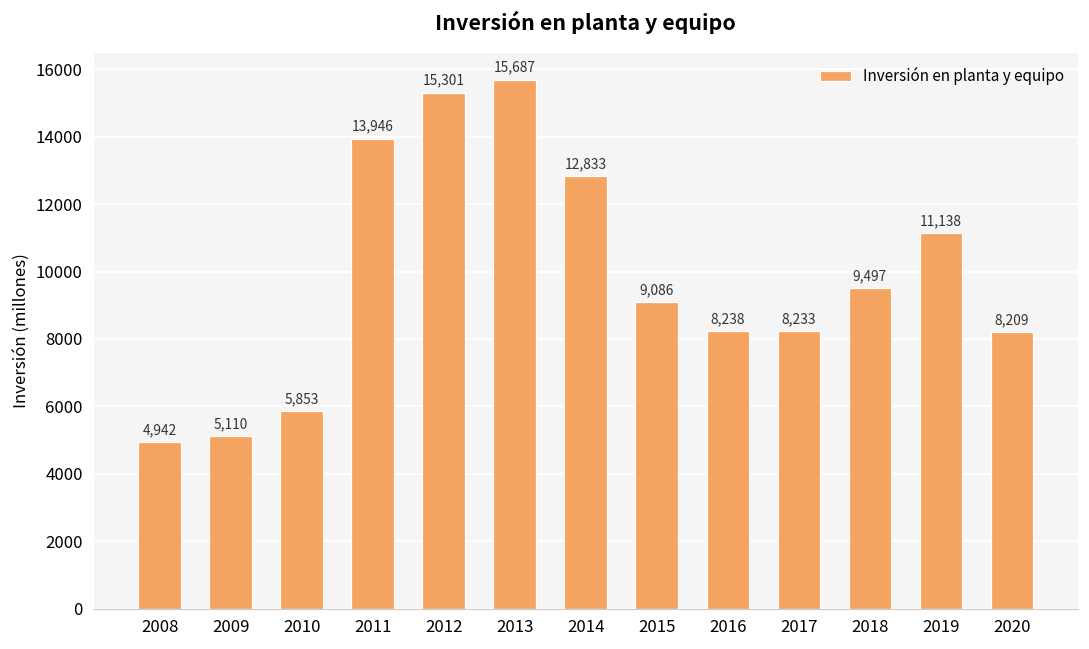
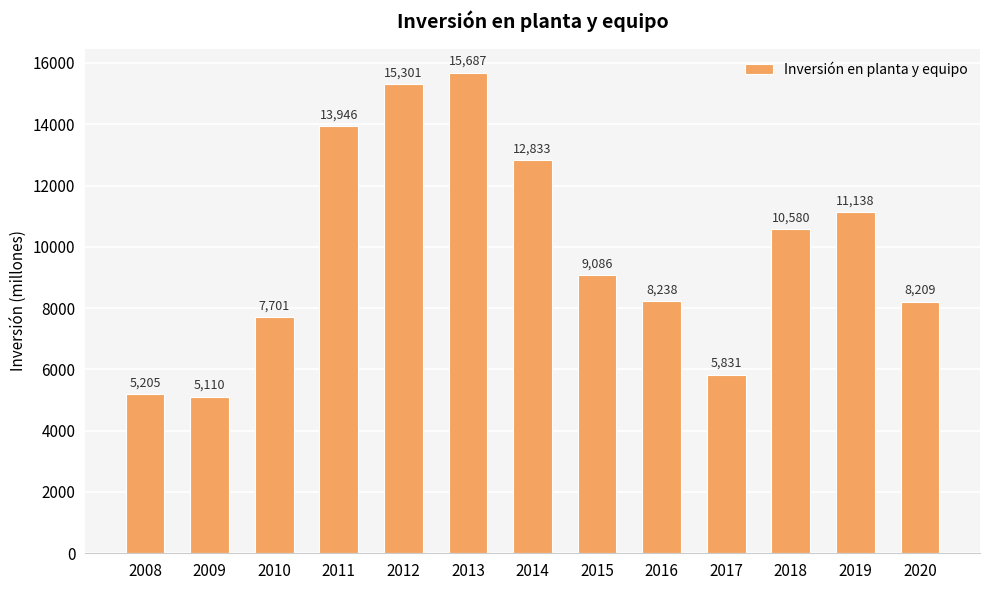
2008: 4,942 -> 5,205
2010: 5,853 -> 7,701
2017: 8,233 -> 5,831
2018: 9,497 -> 10,580
